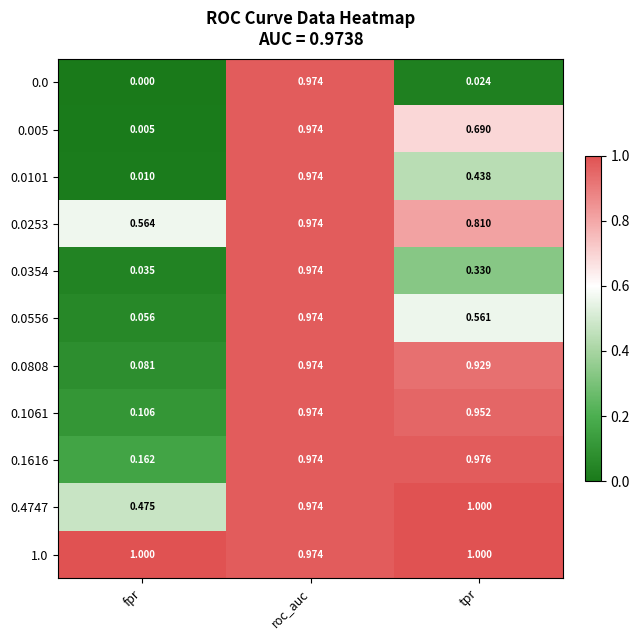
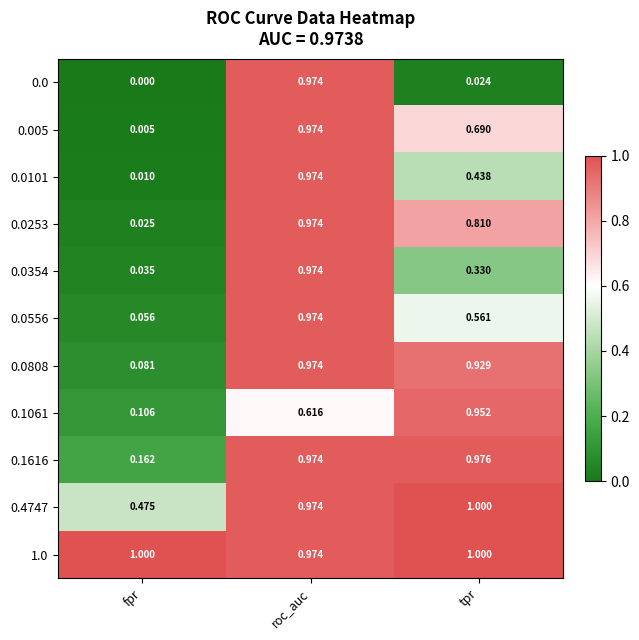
0.0253, fpr: 0.564 -> 0.025
0.1061, roc_auc: 0.974 -> 0.616
